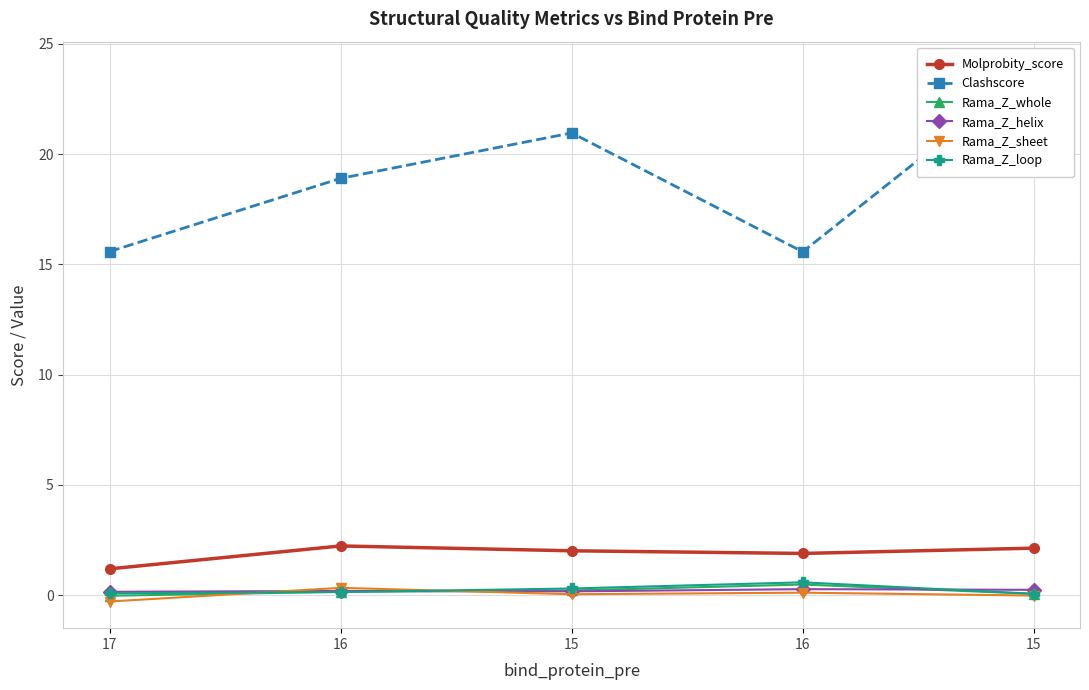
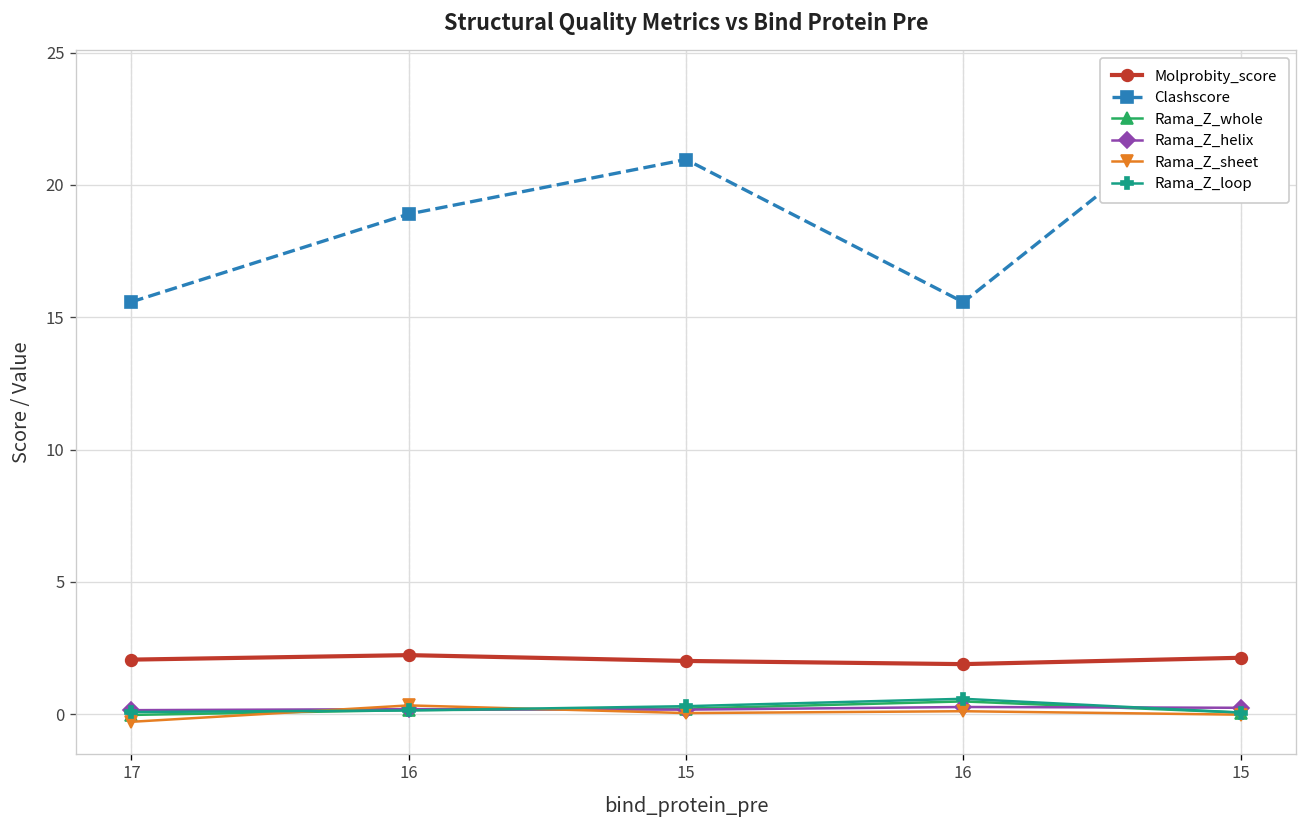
Molprobity_score, 17: 1.2 -> 2.1
